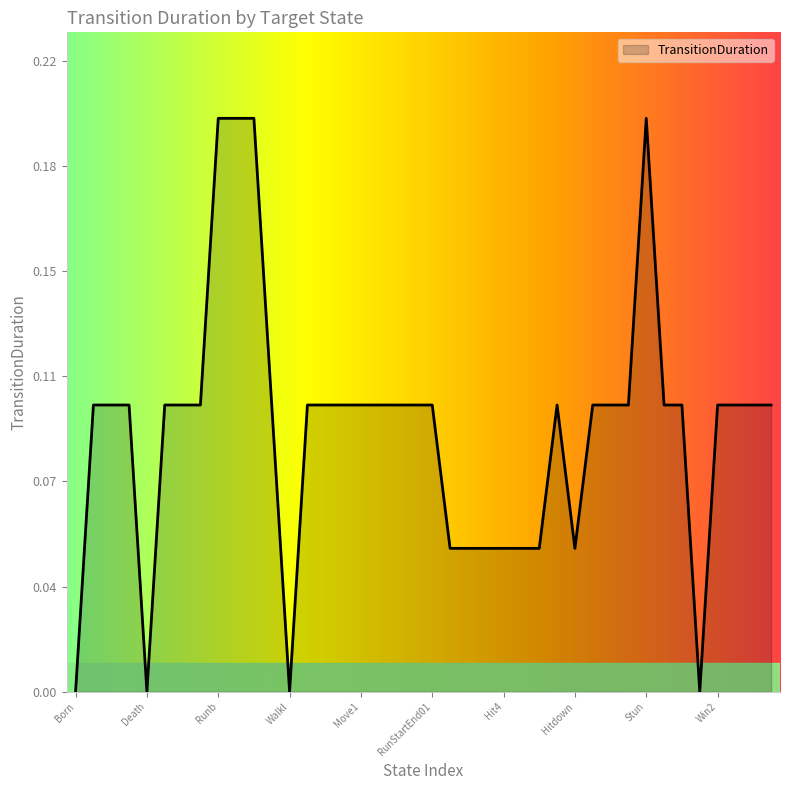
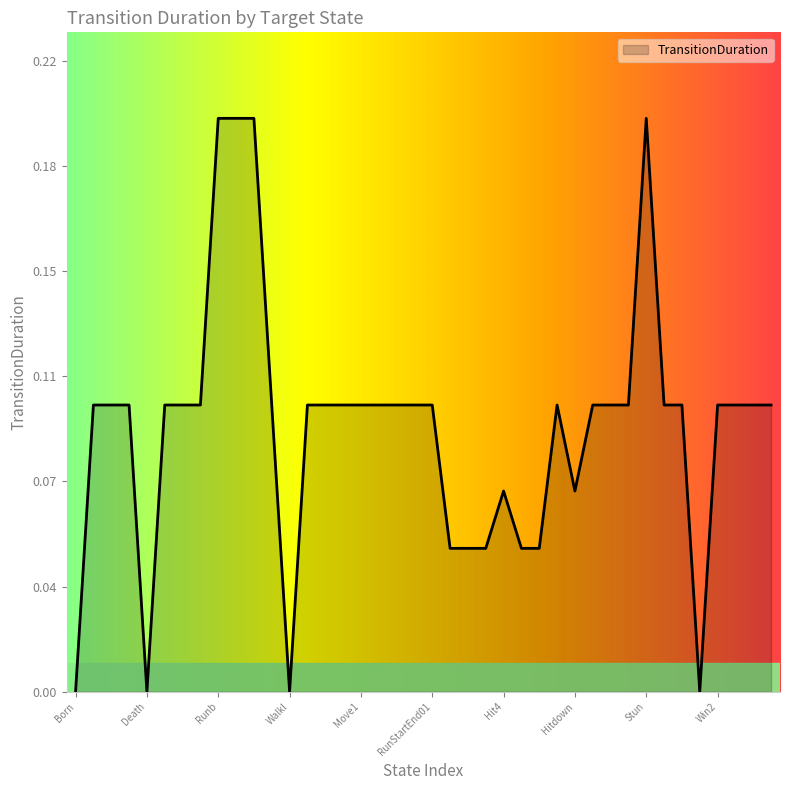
Hit4: 0.05 -> 0.07
Hitdown: 0.05 -> 0.07
